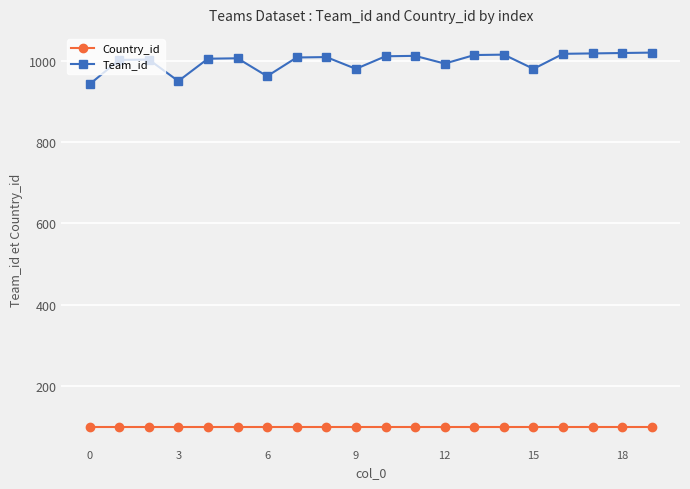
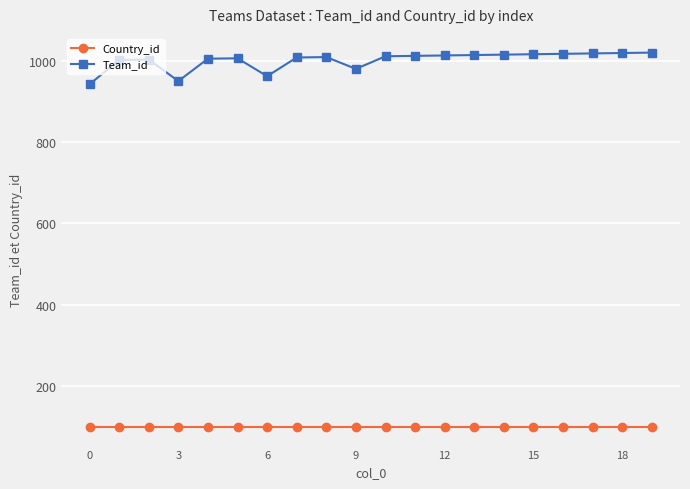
Team_id, 12: 990 -> 1010
Team_id, 15: 980 -> 1020
